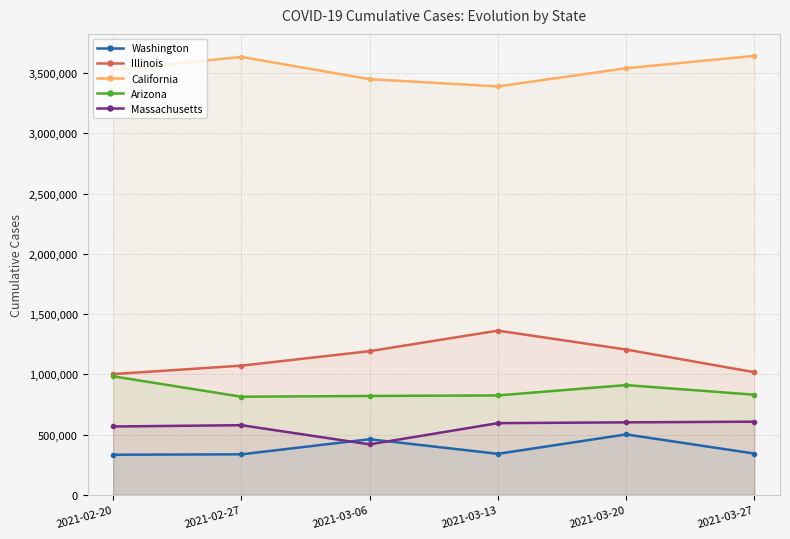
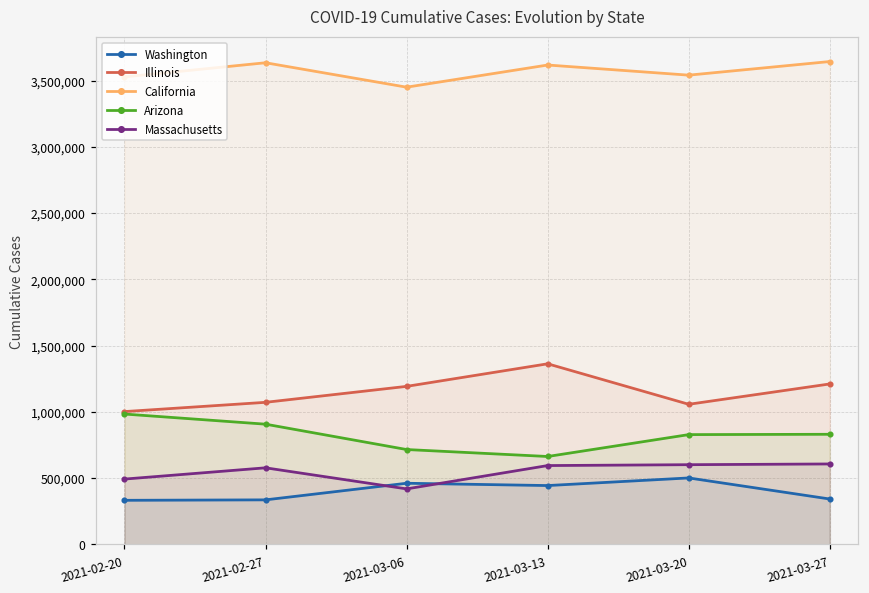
Massachusetts, 2021-02-20: 570,000 -> 490,000
Arizona, 2021-02-27: 810,000 -> 910,000
Arizona, 2021-03-06: 820,000 -> 720,000
Washington, 2021-03-13: 340,000 -> 440,000
California, 2021-03-13: 3,390,000 -> 3,620,000
Arizona, 2021-03-13: 830,000 -> 660,000
Illinois, 2021-03-20: 1,210,000 -> 1,060,000
Arizona, 2021-03-20: 910,000 -> 830,000
Illinois, 2021-03-27: 1,020,000 -> 1,210,000
